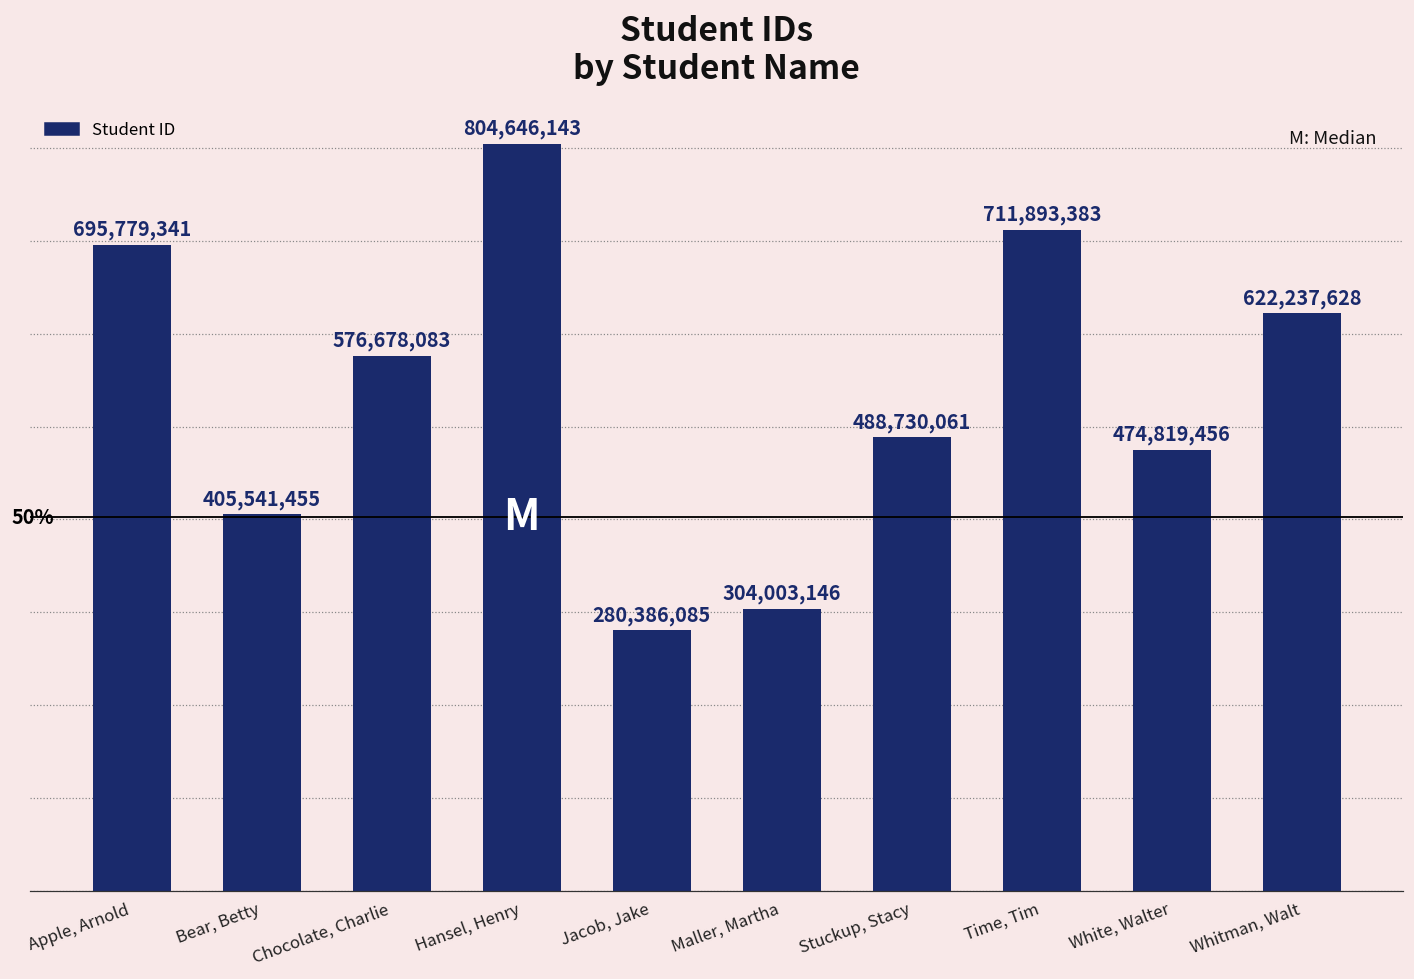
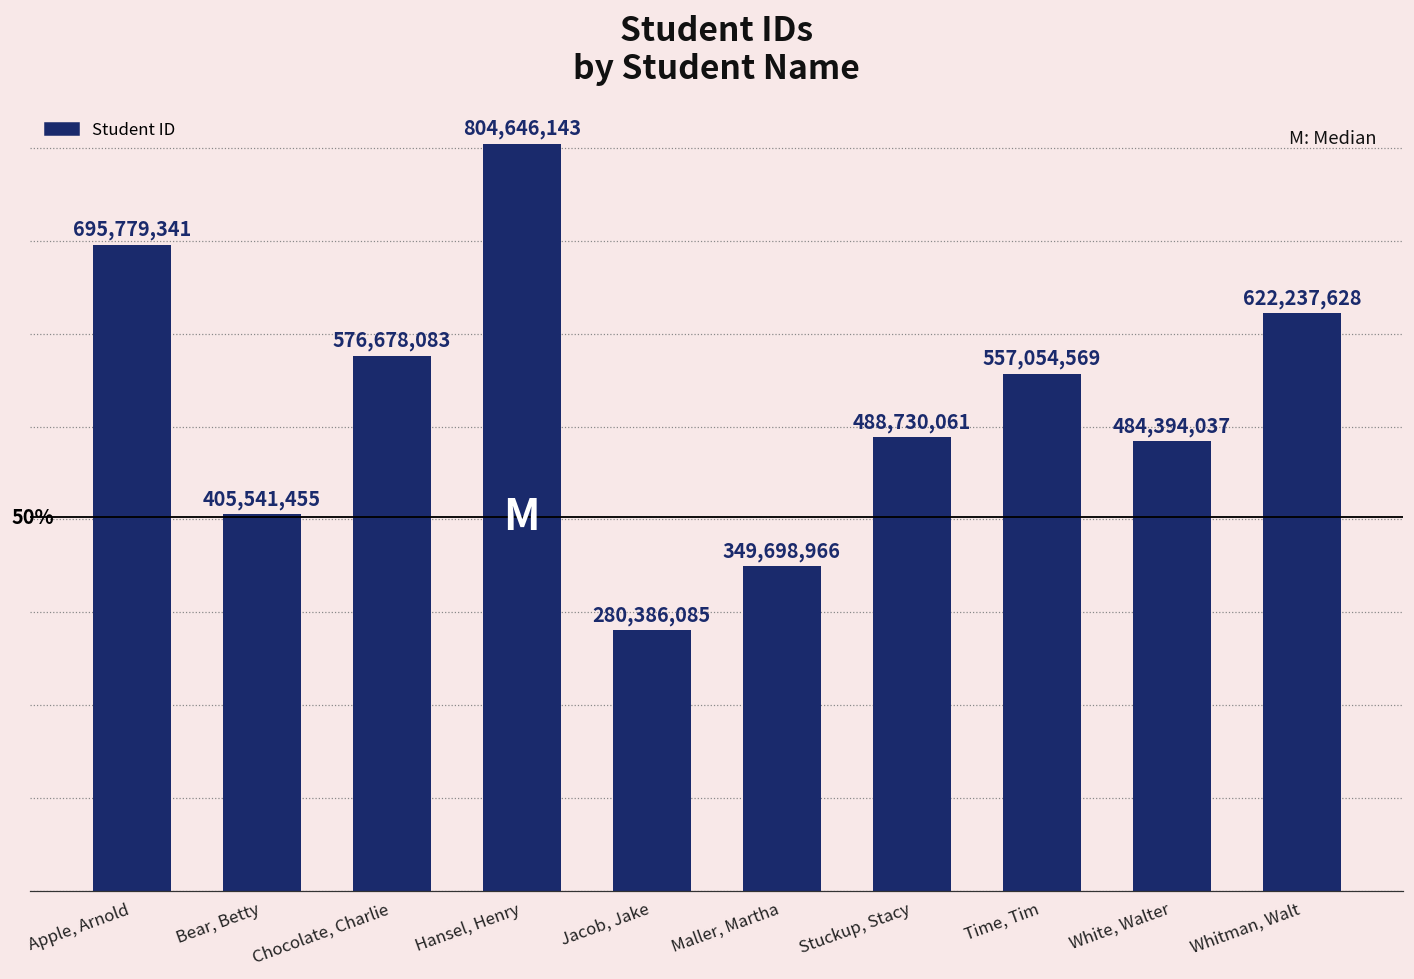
Maller, Martha: 304,003,146 -> 349,698,966
Time, Tim: 711,893,383 -> 557,054,569
White, Walter: 474,819,456 -> 484,394,037
